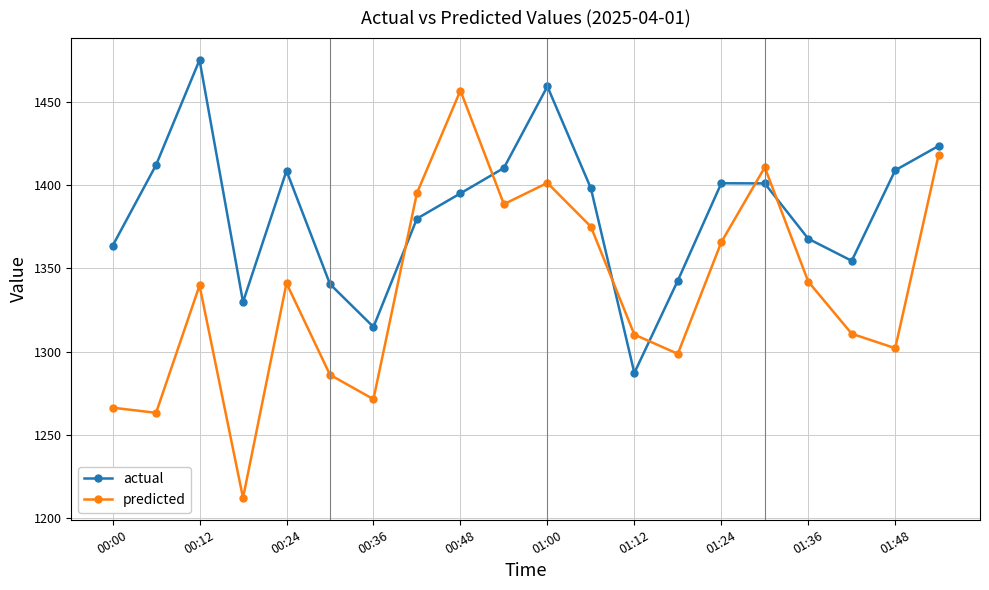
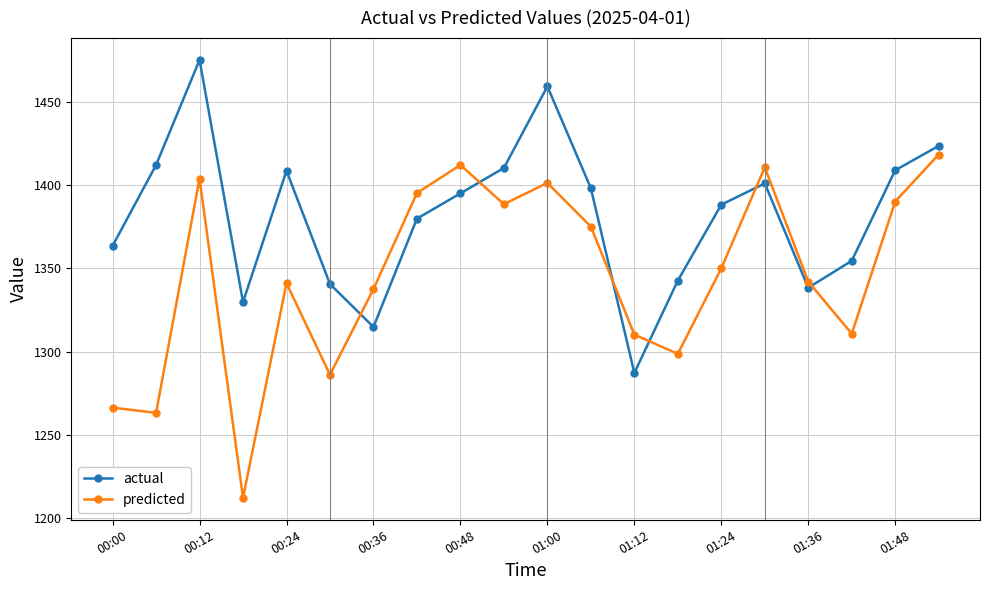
predicted, 00:12: 1340 -> 1404
predicted, 00:36: 1271 -> 1338
predicted, 00:48: 1457 -> 1412
actual, 01:24: 1401 -> 1388
predicted, 01:24: 1366 -> 1350
actual, 01:36: 1368 -> 1338
predicted, 01:48: 1302 -> 1390
